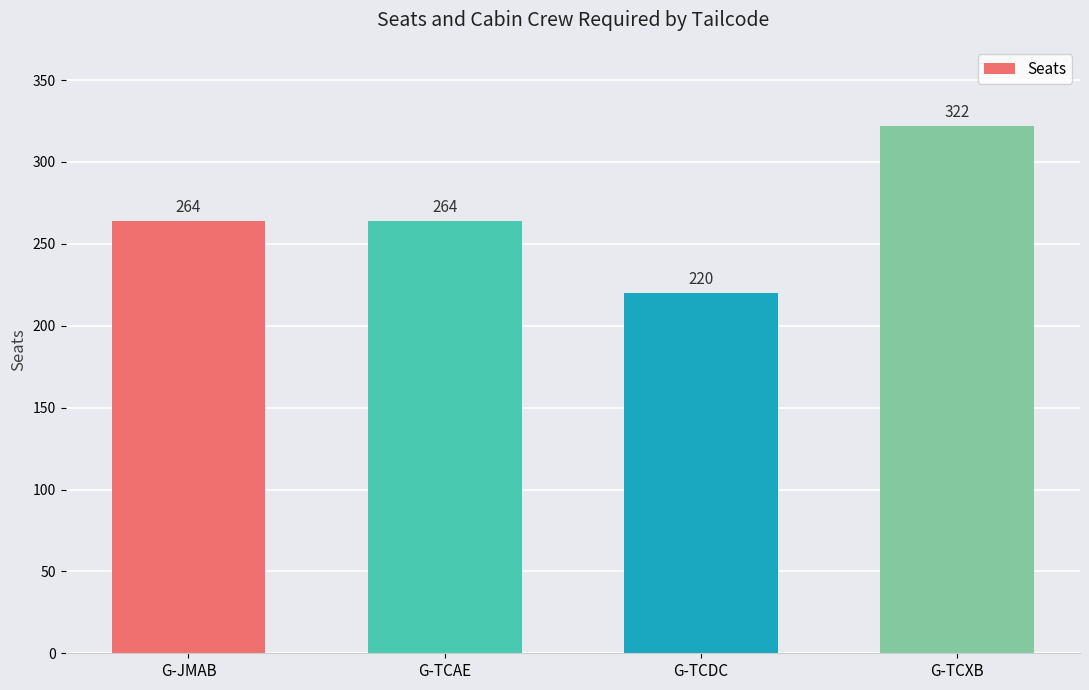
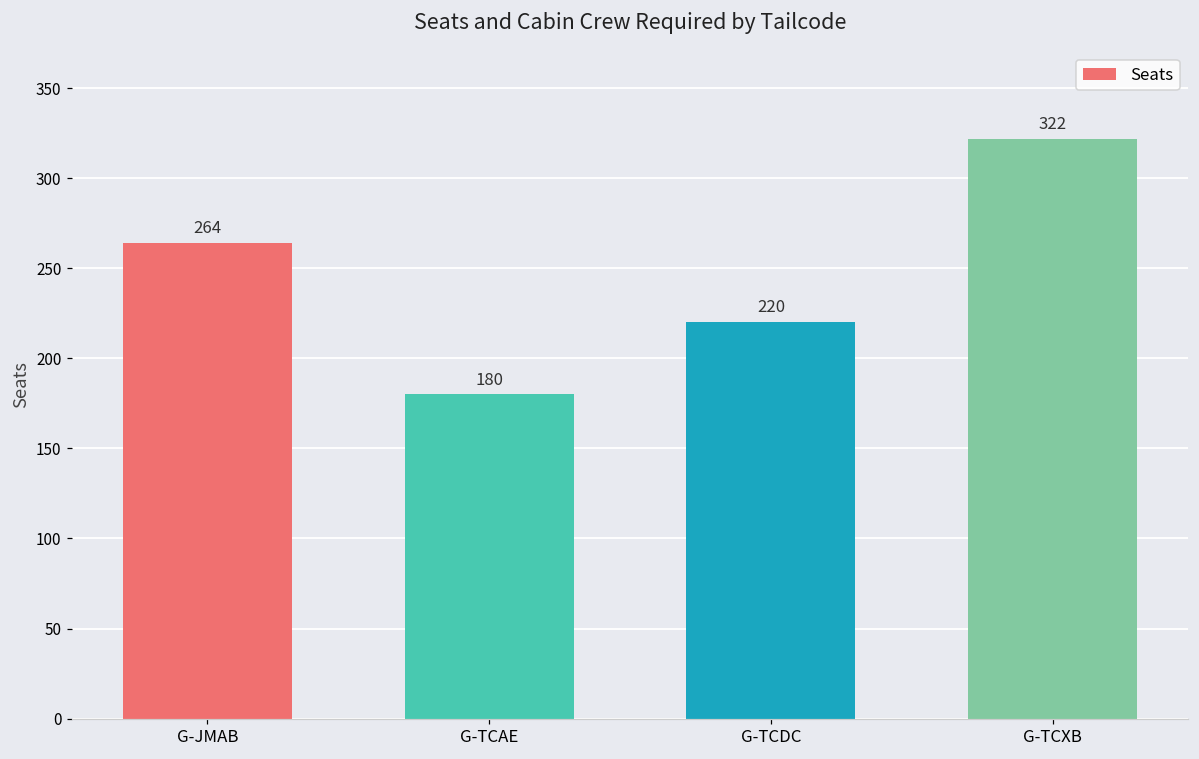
G-TCAE: 264 -> 180
